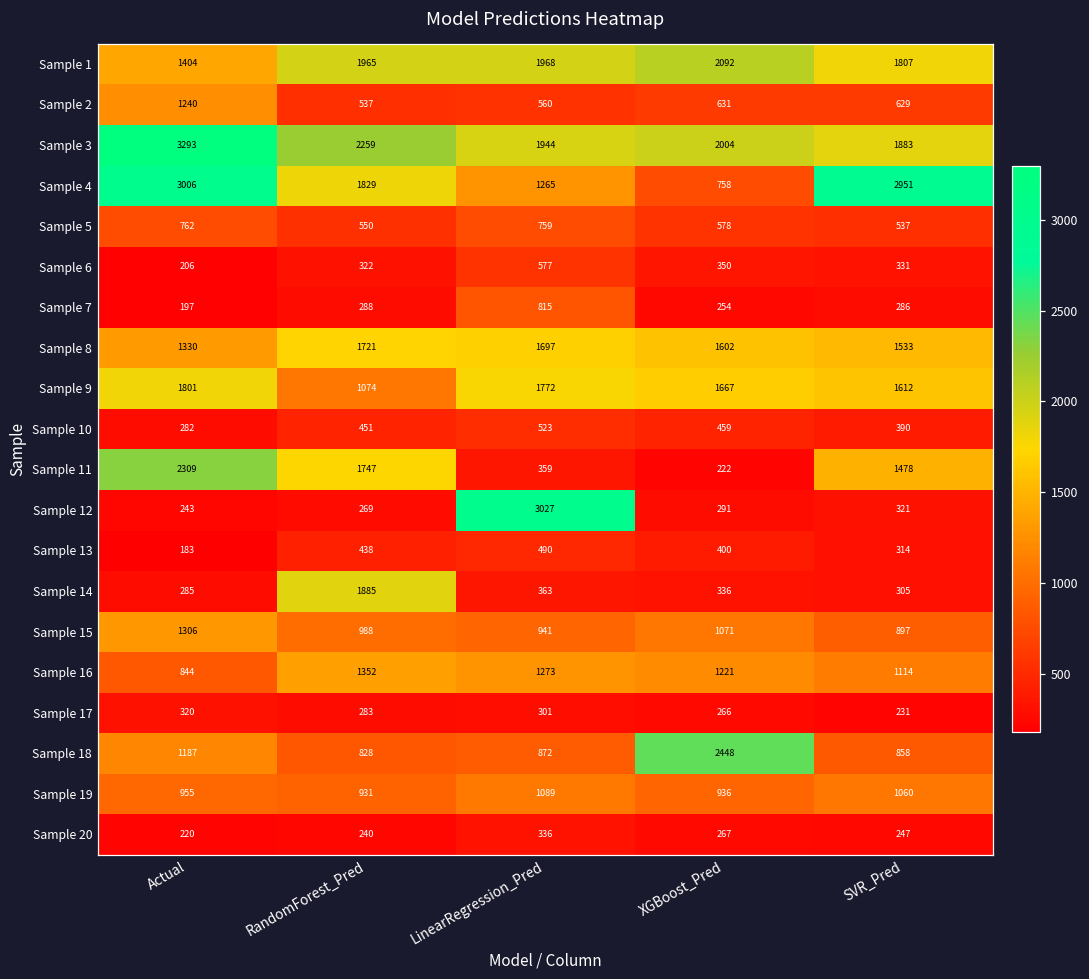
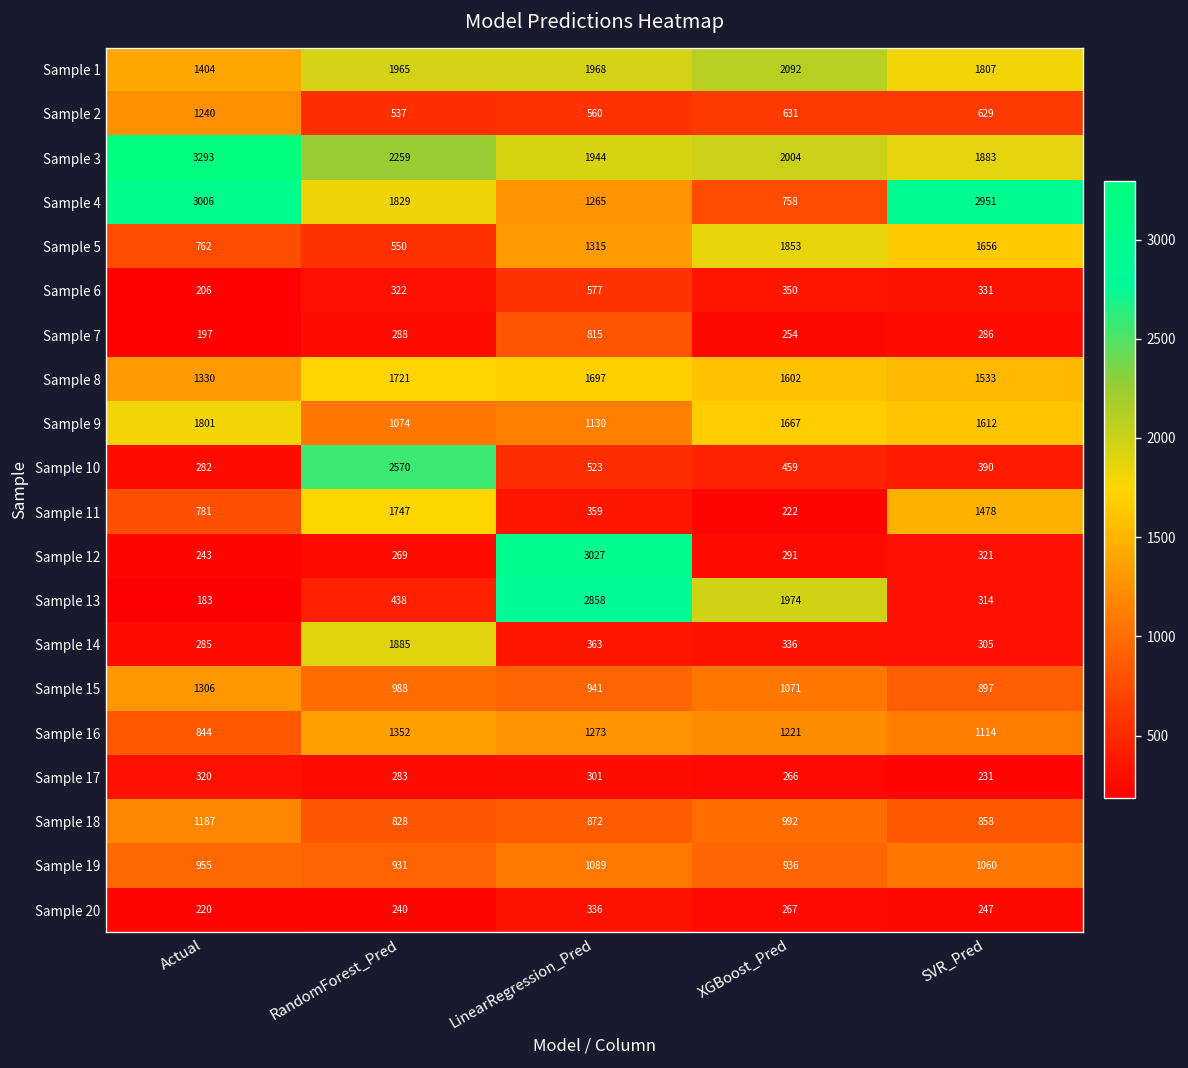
Sample 5, LinearRegression_Pred: 759 -> 1315
Sample 5, XGBoost_Pred: 578 -> 1853
Sample 5, SVR_Pred: 537 -> 1656
Sample 9, LinearRegression_Pred: 1772 -> 1130
Sample 10, RandomForest_Pred: 451 -> 2570
Sample 11, Actual: 2309 -> 781
Sample 13, LinearRegression_Pred: 490 -> 2858
Sample 13, XGBoost_Pred: 400 -> 1974
Sample 18, XGBoost_Pred: 2448 -> 992
